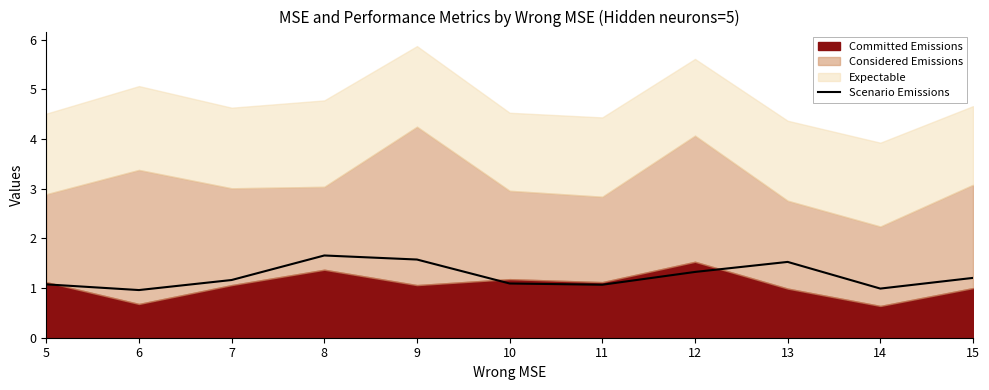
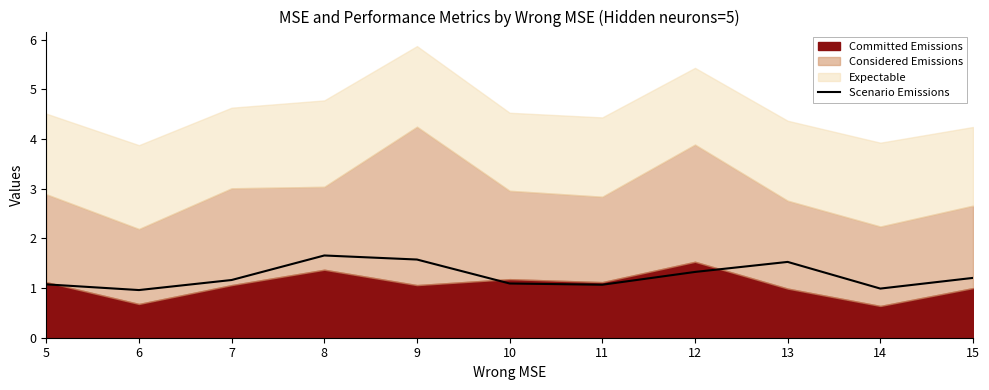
Considered Emissions, 6: 2.7 -> 1.5
Considered Emissions, 12: 2.5 -> 2.4
Considered Emissions, 15: 2.1 -> 1.7
